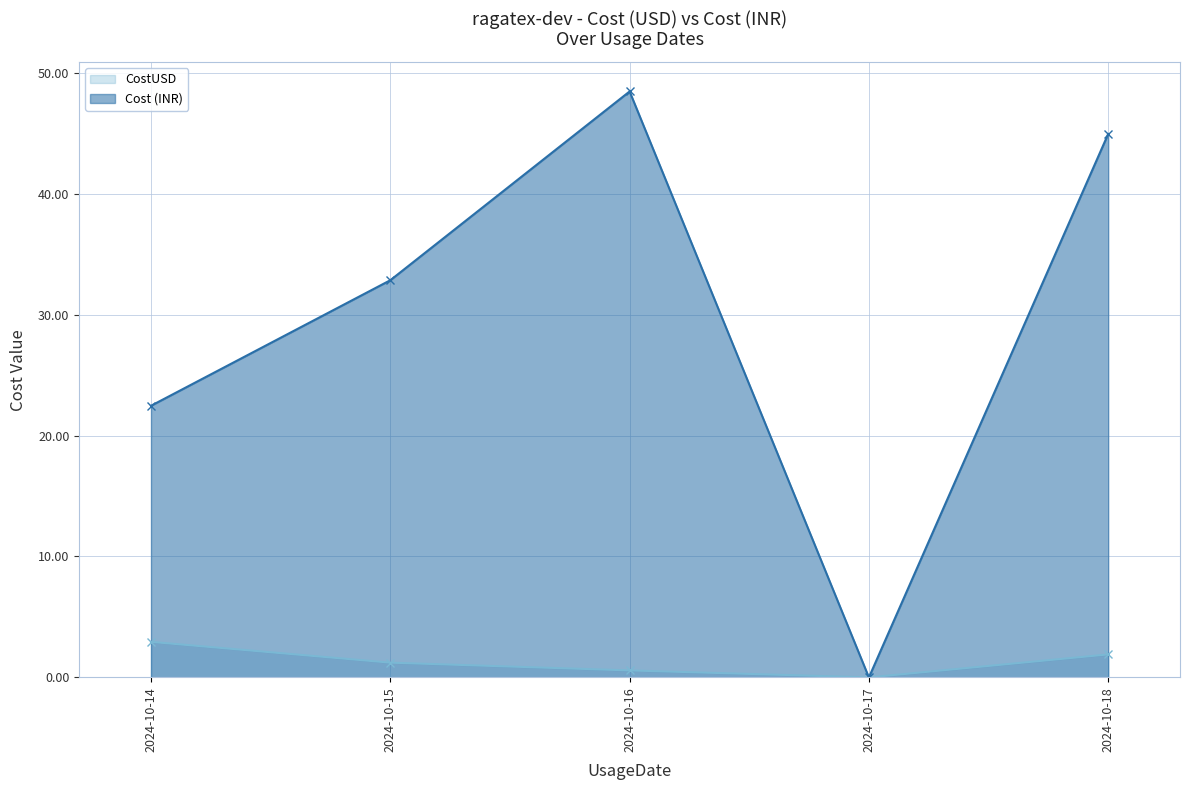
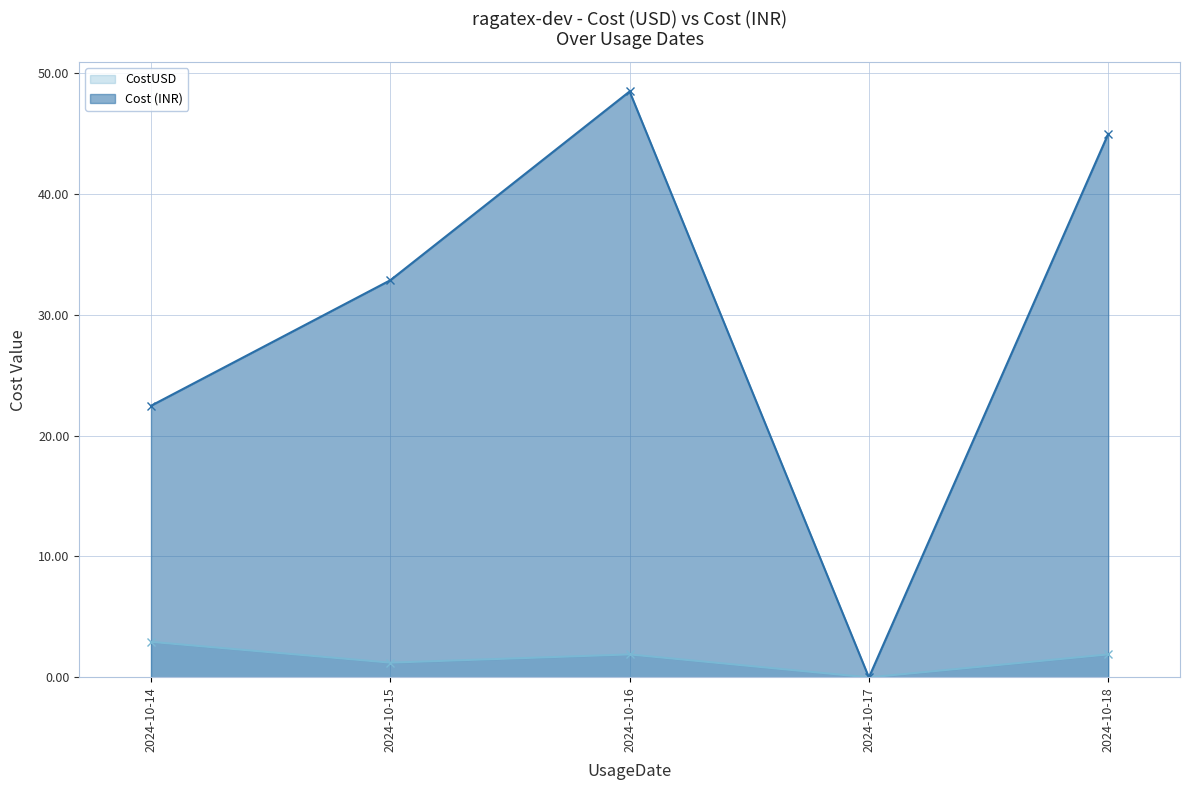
CostUSD, 2024-10-16: 0.6 -> 1.9
